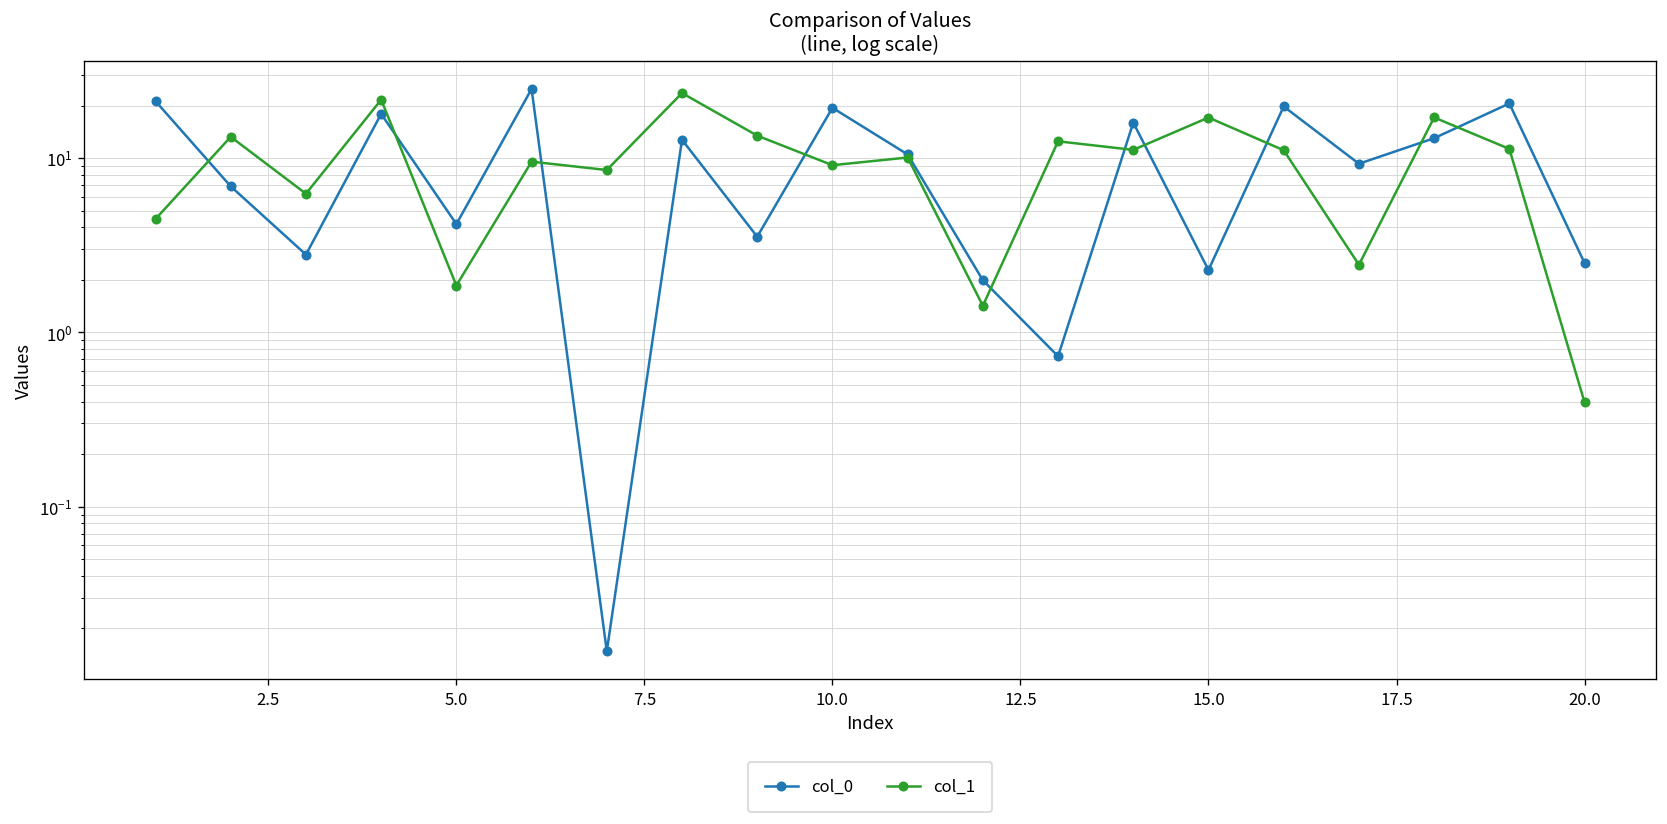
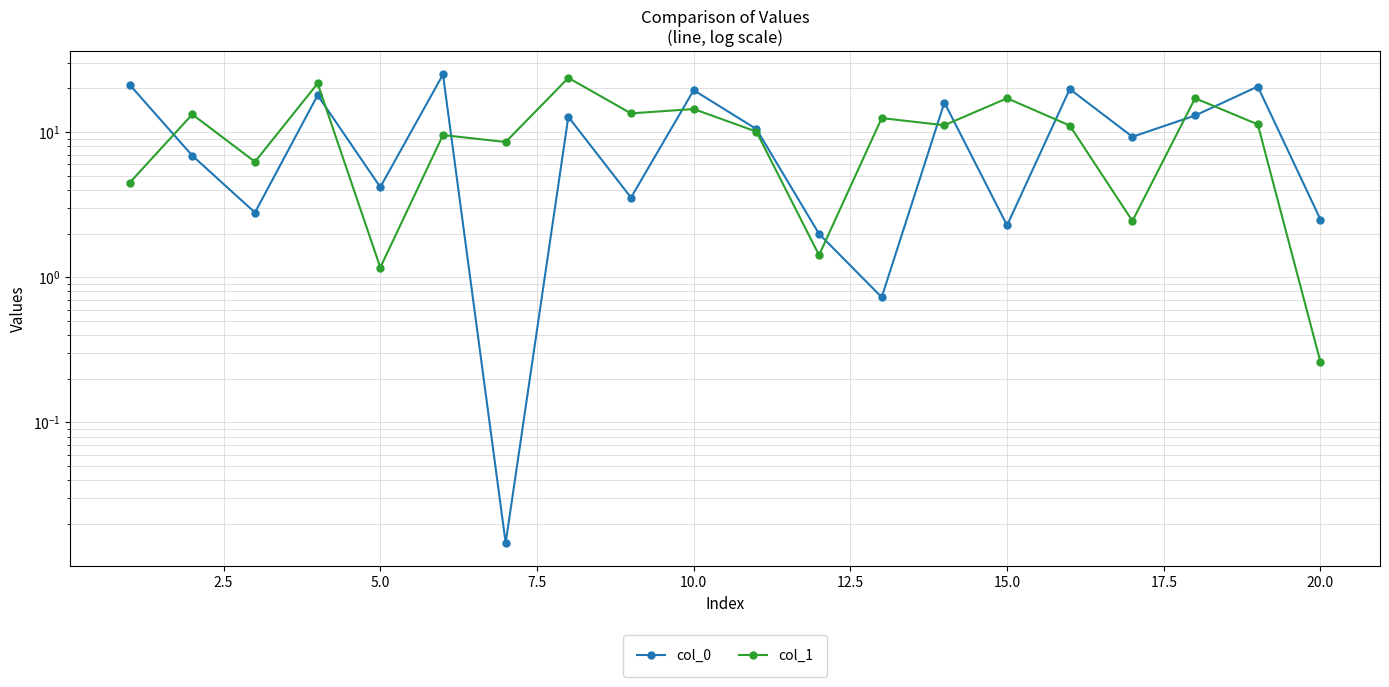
col_1, 5.0: 1.9 -> 1.2
col_1, 10.0: 9 -> 14
col_1, 20.0: 0.40 -> 0.26
